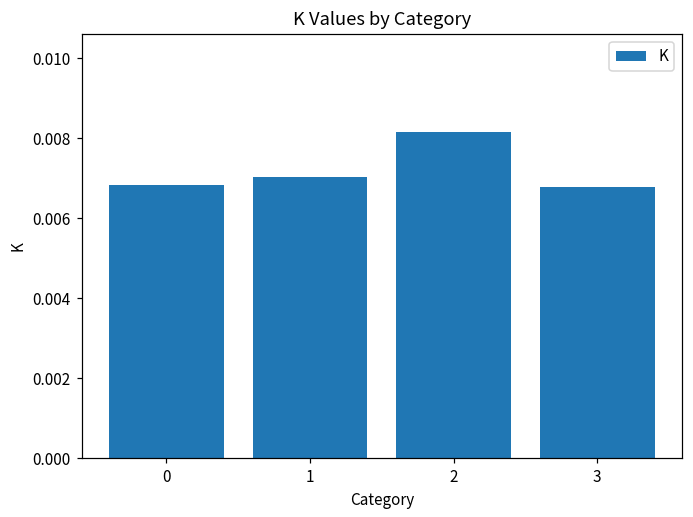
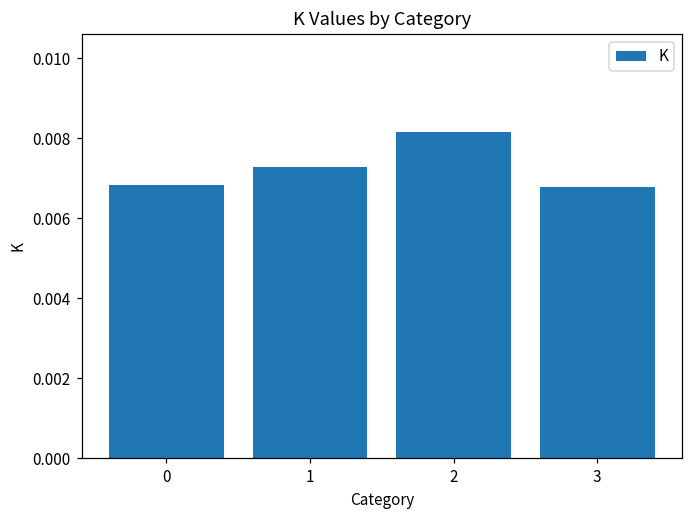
1: 0.0070 -> 0.0073
